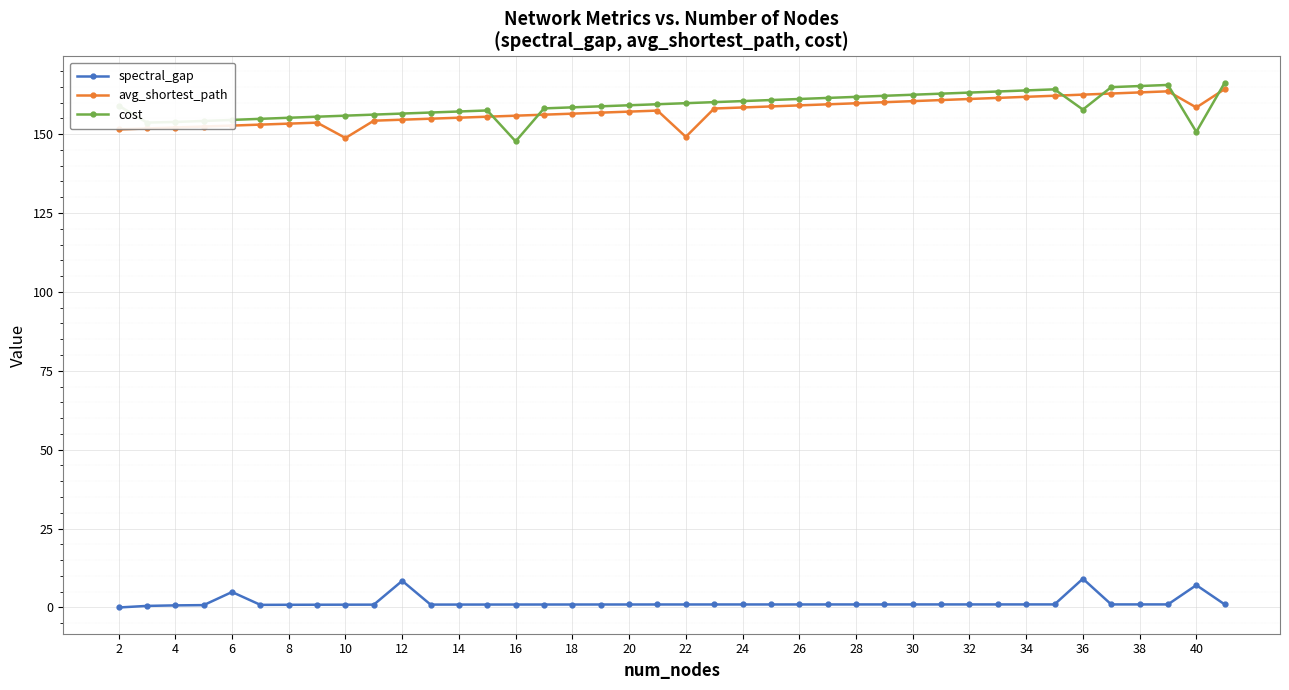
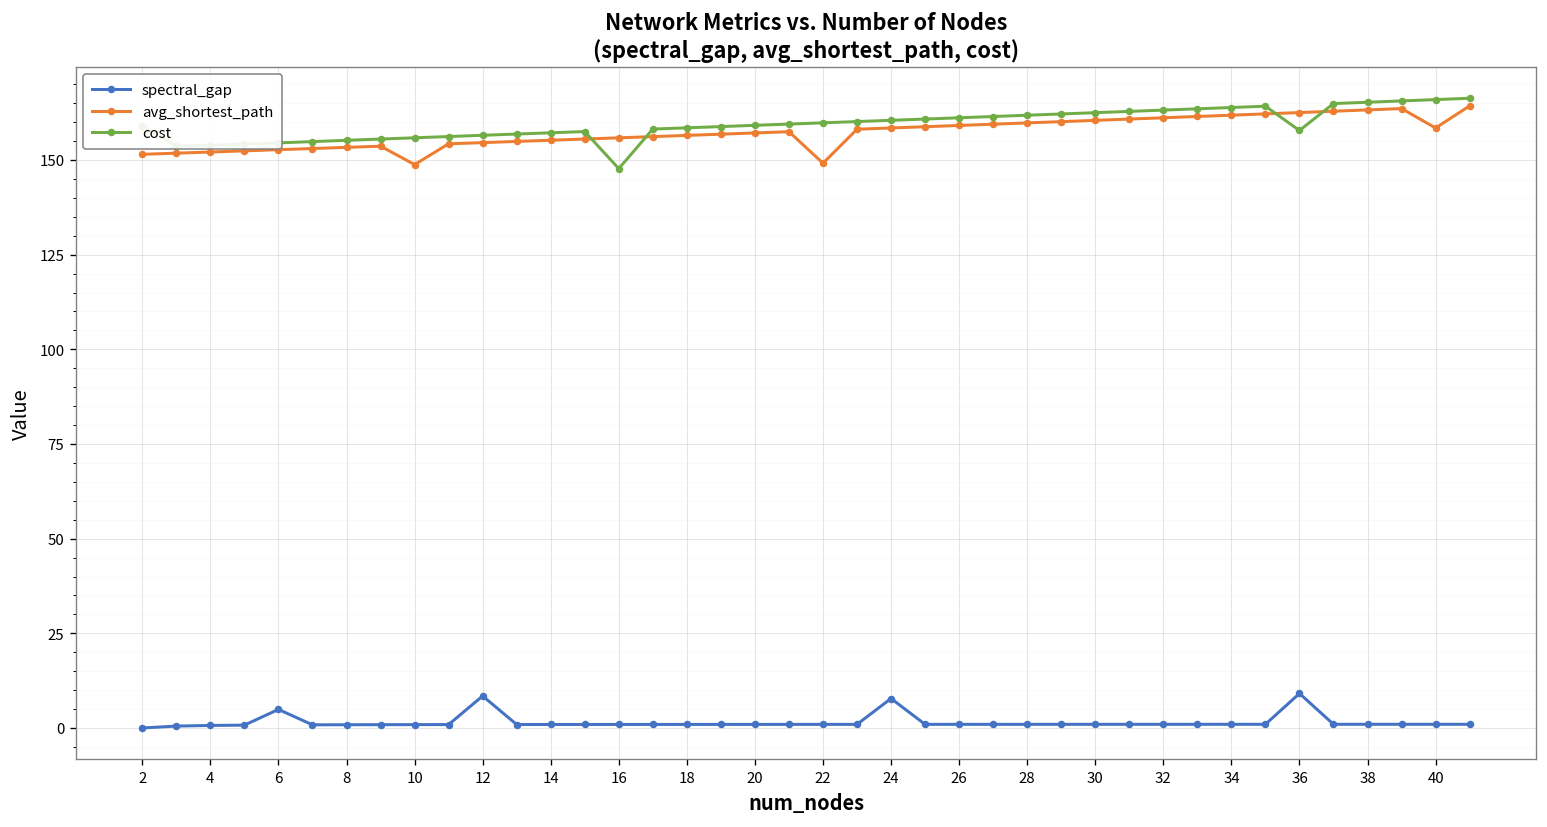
spectral_gap, 24: 1 -> 8
spectral_gap, 40: 7 -> 1
cost, 40: 151 -> 166
